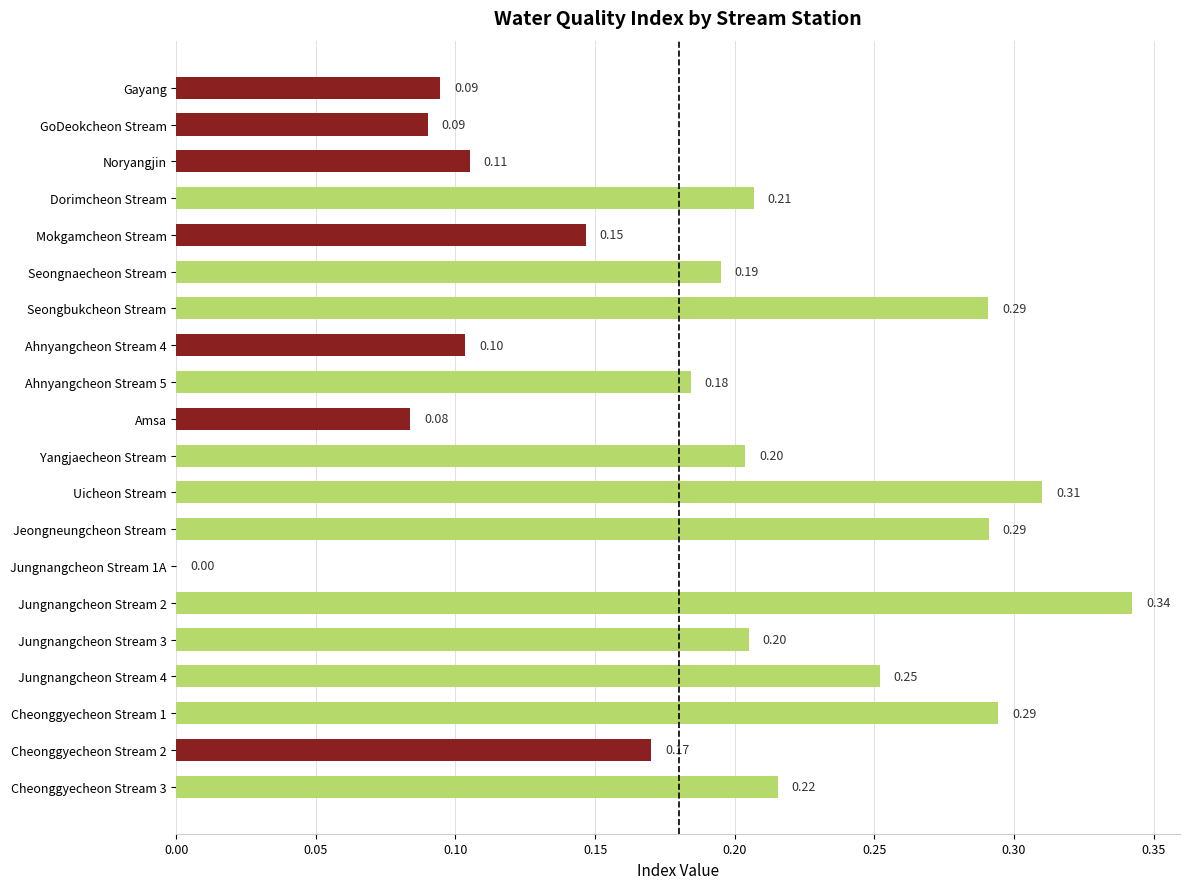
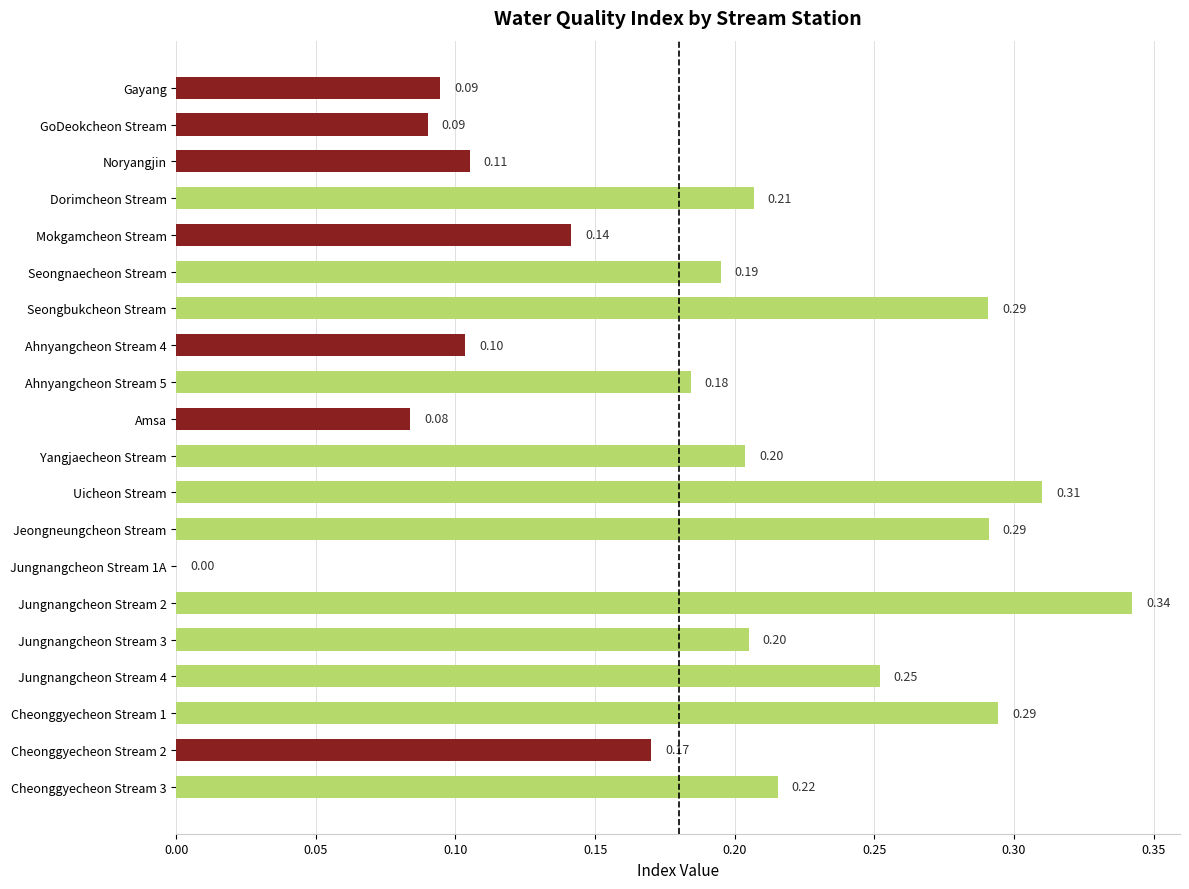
Mokgamcheon Stream: 0.15 -> 0.14
